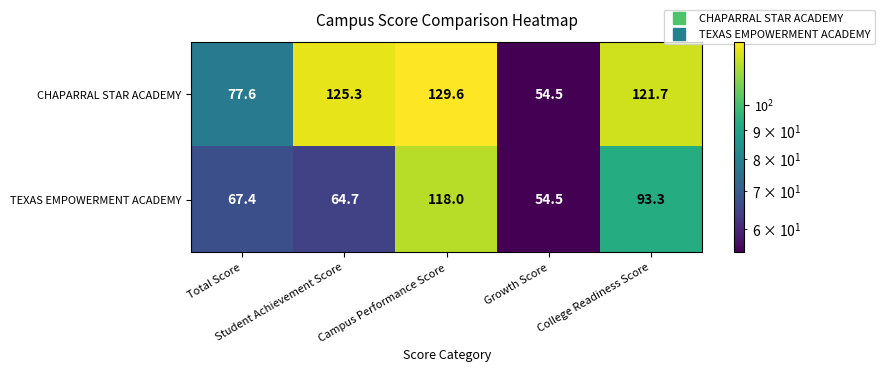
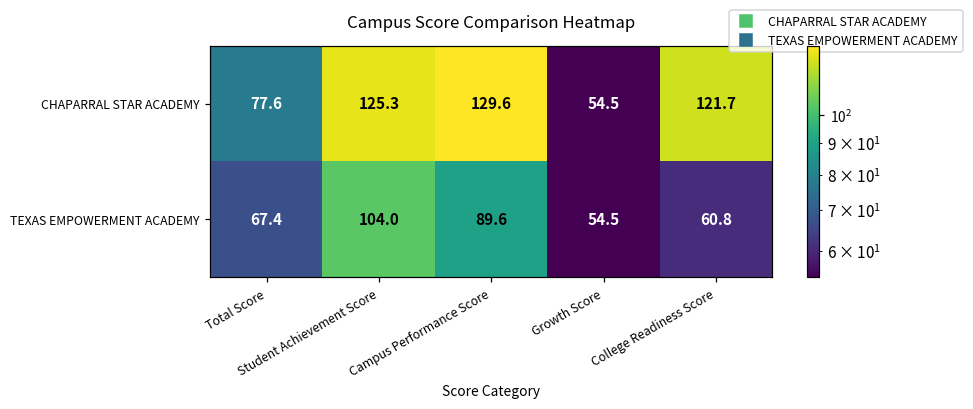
TEXAS EMPOWERMENT ACADEMY, Student Achievement Score: 64.7 -> 104.0
TEXAS EMPOWERMENT ACADEMY, Campus Performance Score: 118.0 -> 89.6
TEXAS EMPOWERMENT ACADEMY, College Readiness Score: 93.3 -> 60.8
